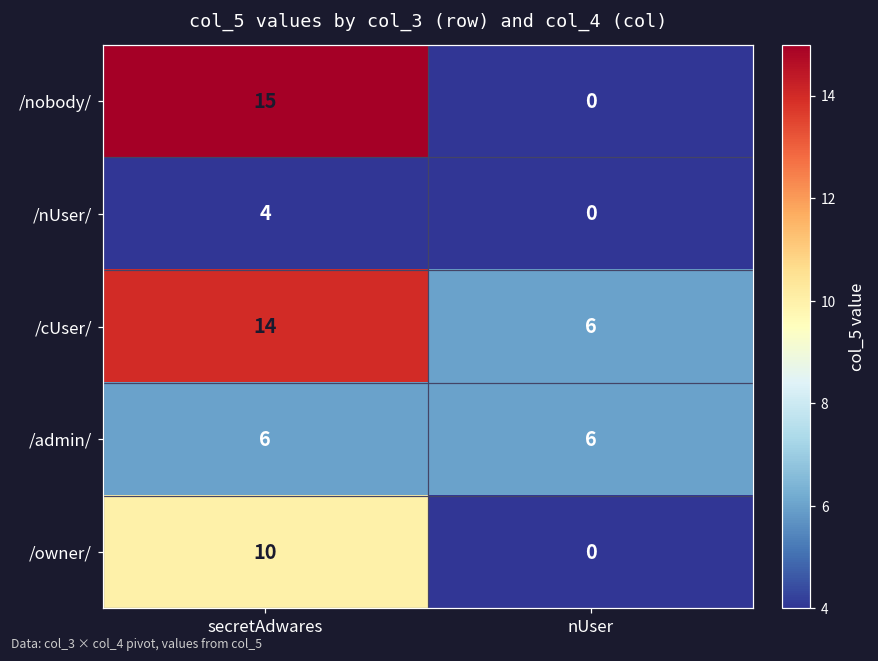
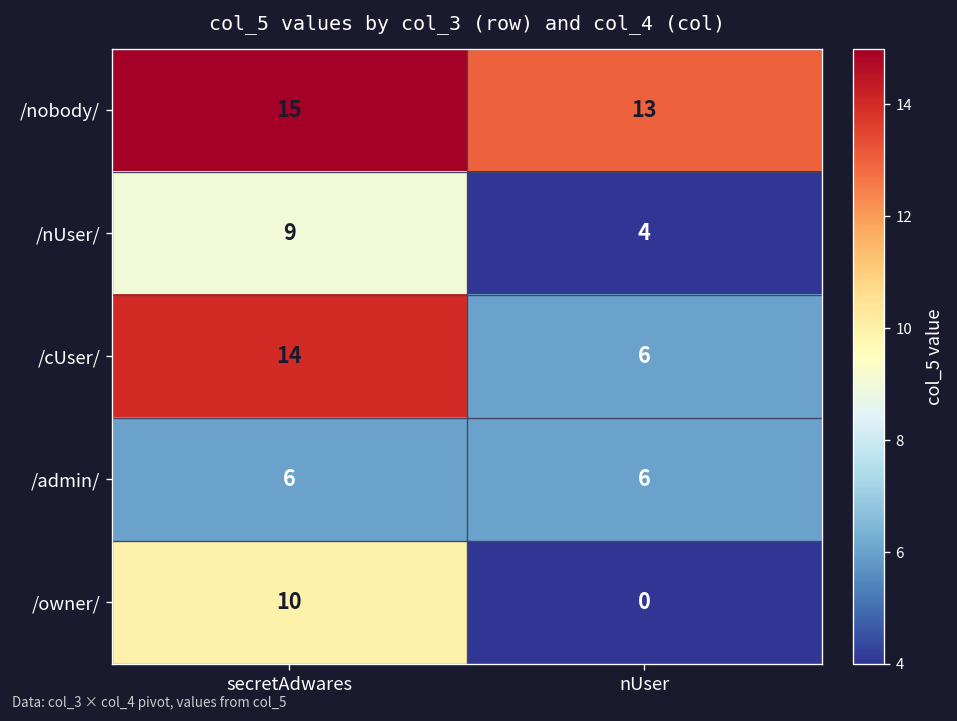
/nobody/, nUser: 0 -> 13
/nUser/, secretAdwares: 4 -> 9
/nUser/, nUser: 0 -> 4
